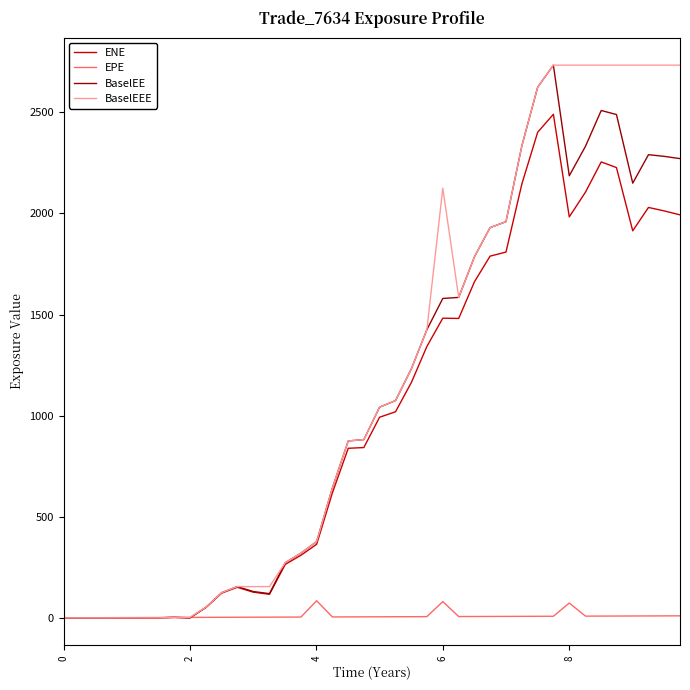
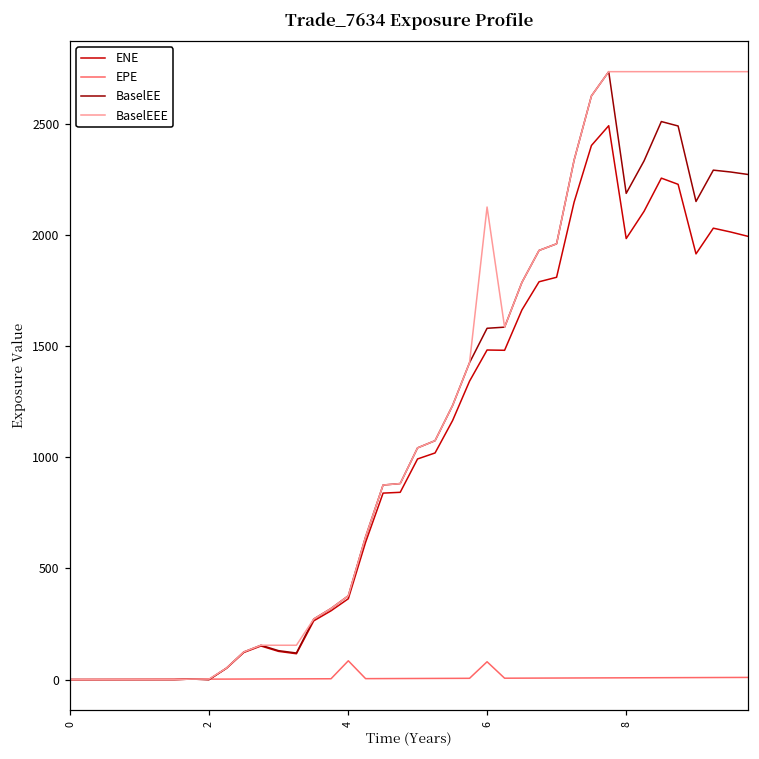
EPE, 8: 70 -> 10
